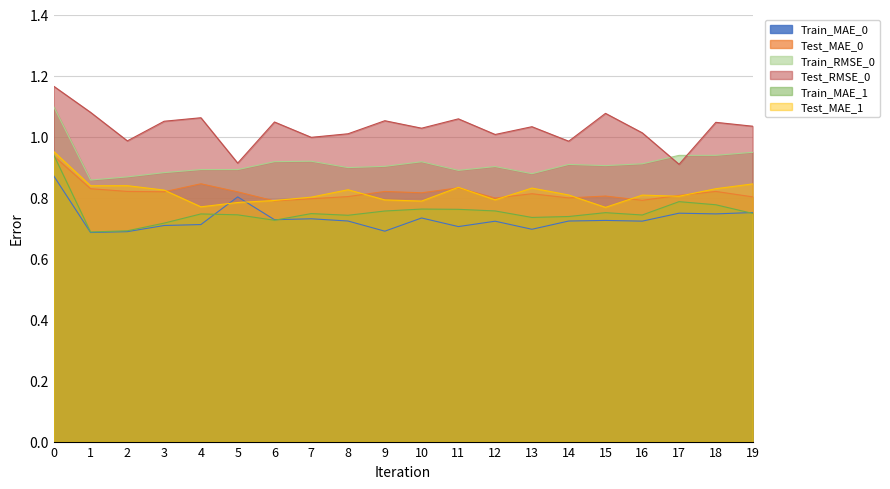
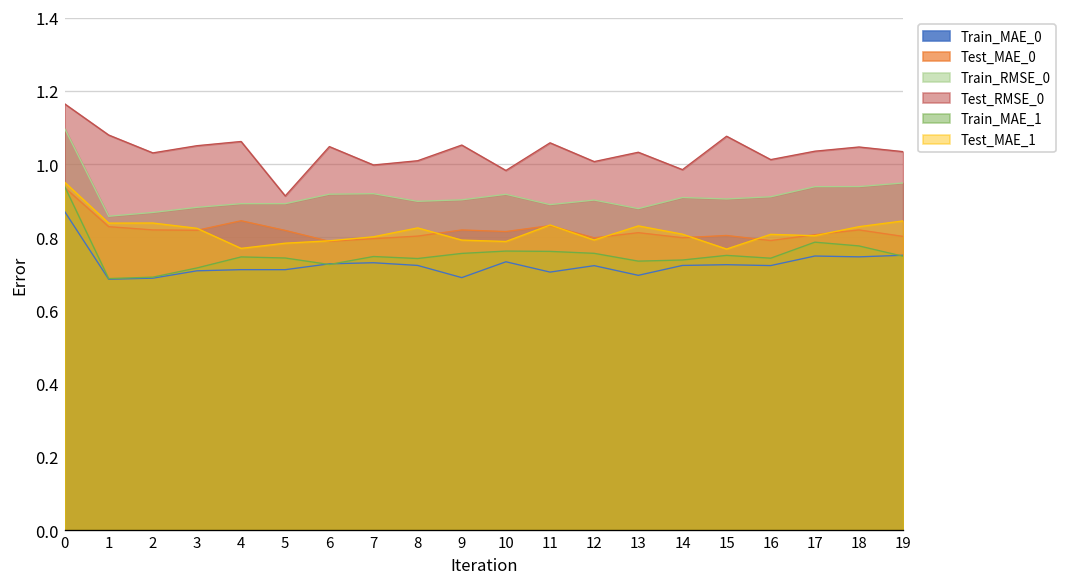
Test_RMSE_0, 2: 0.99 -> 1.03
Train_MAE_0, 5: 0.80 -> 0.71
Test_RMSE_0, 10: 1.03 -> 0.98
Test_RMSE_0, 17: 0.91 -> 1.04
